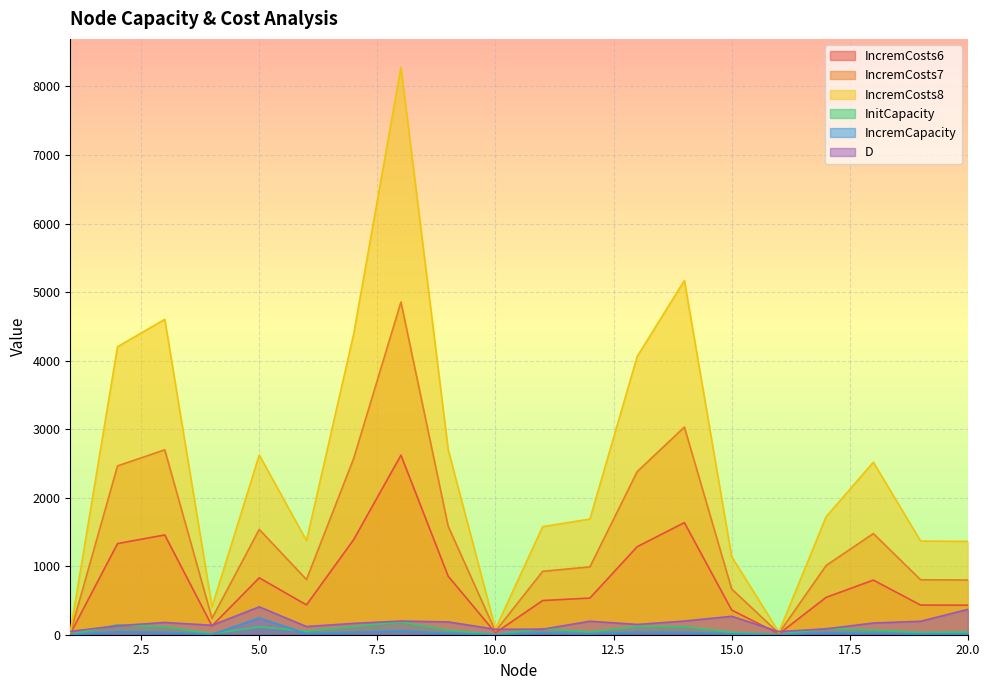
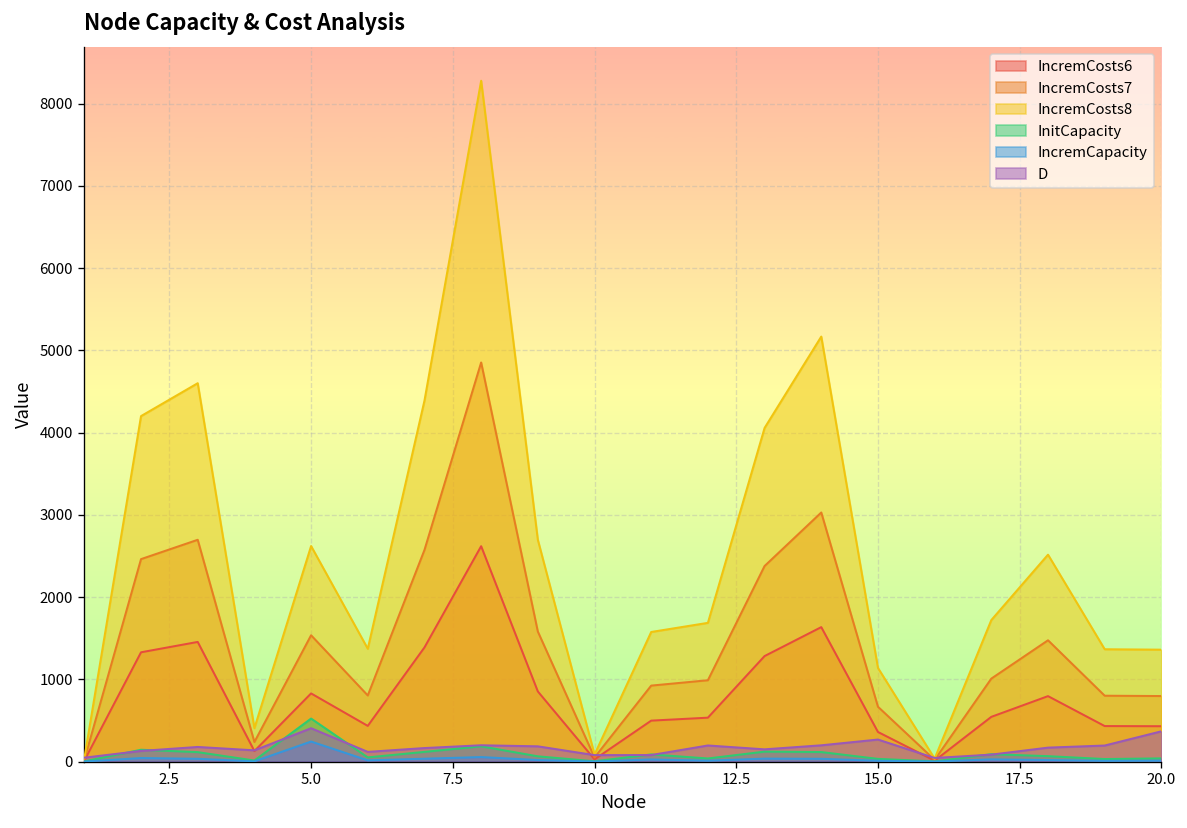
InitCapacity, 5.0: 100 -> 500
